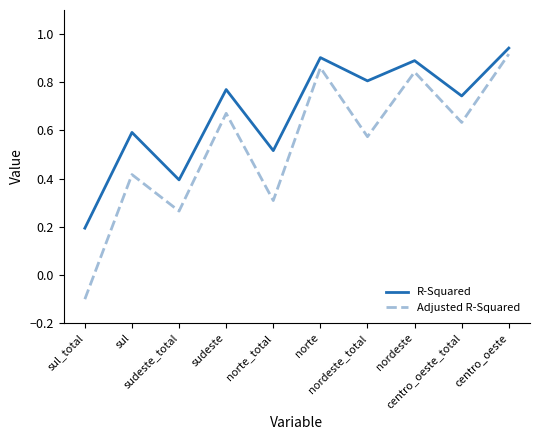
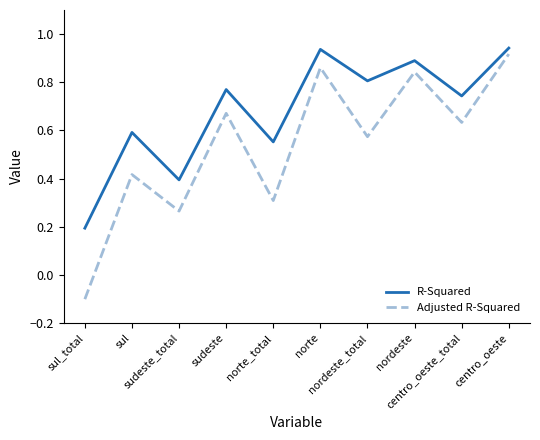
R-Squared, norte_total: 0.52 -> 0.55
R-Squared, norte: 0.90 -> 0.94
